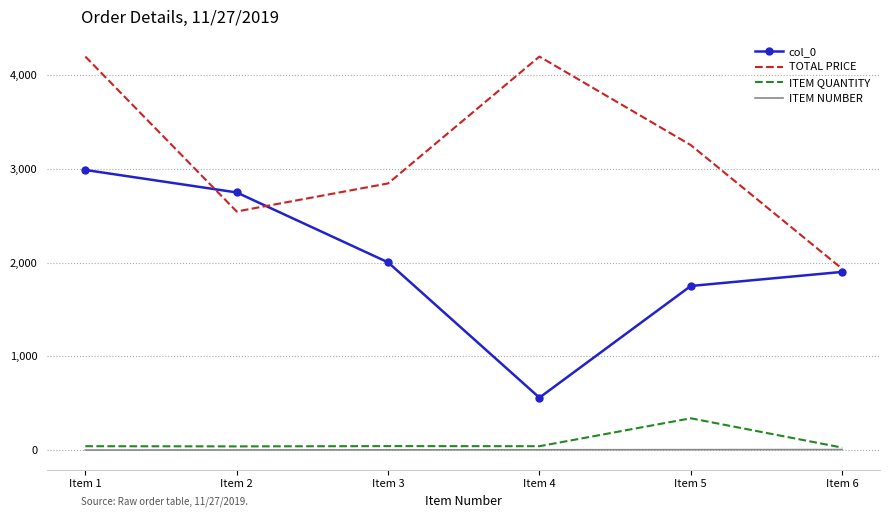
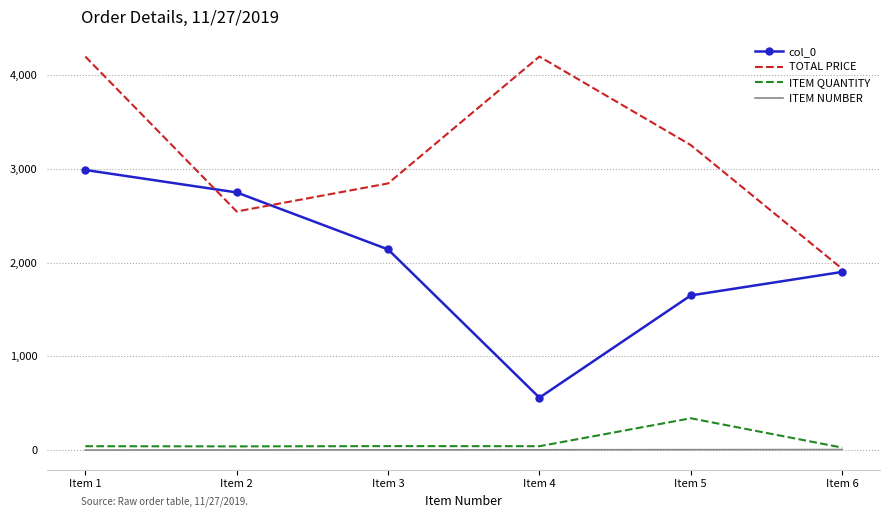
col_0, Item 3: 2,000 -> 2,100
col_0, Item 5: 1,800 -> 1,700
